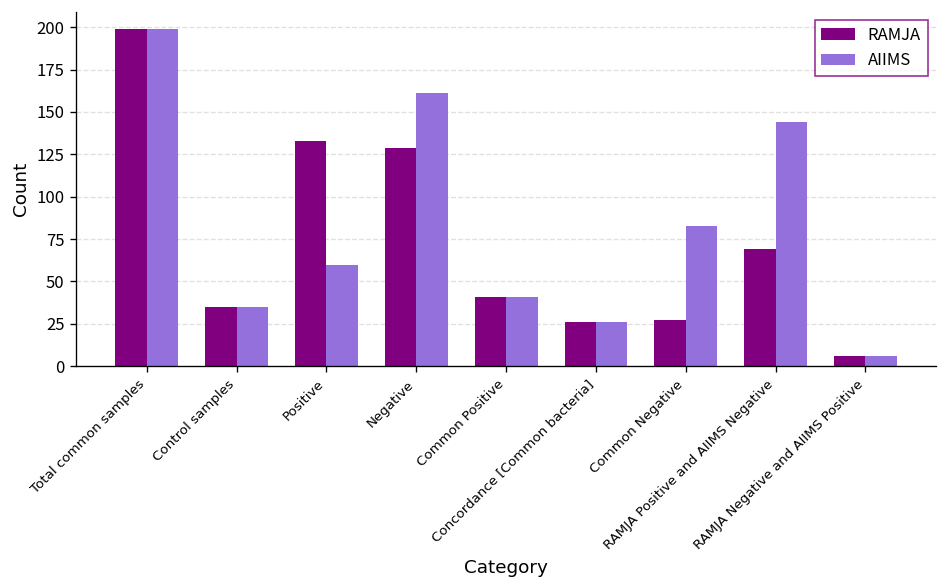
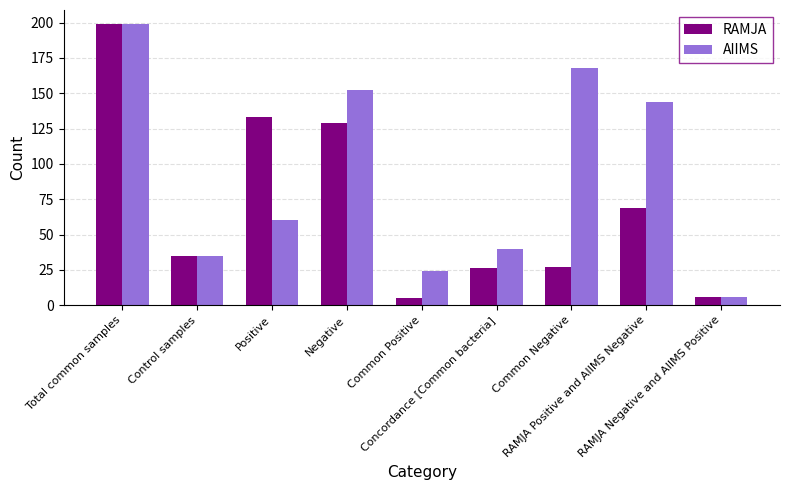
AIIMS, Negative: 161 -> 152
RAMJA, Common Positive: 41 -> 5
AIIMS, Common Positive: 41 -> 24
AIIMS, Concordance [Common bacteria]: 26 -> 40
AIIMS, Common Negative: 83 -> 168
